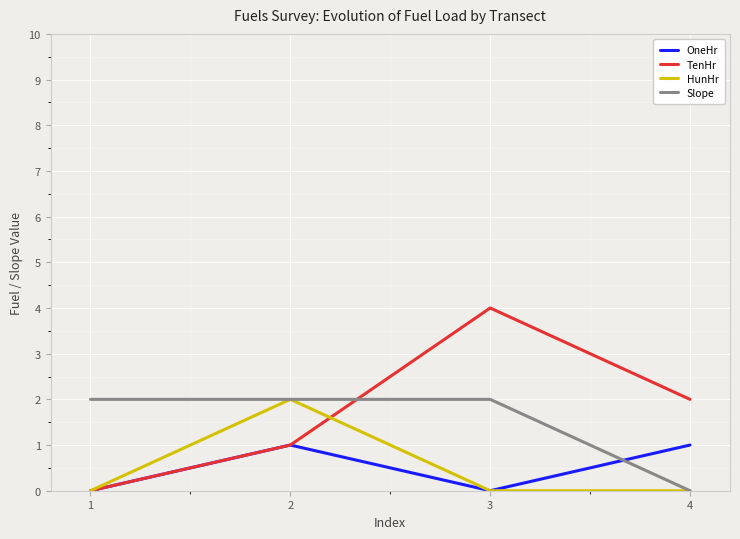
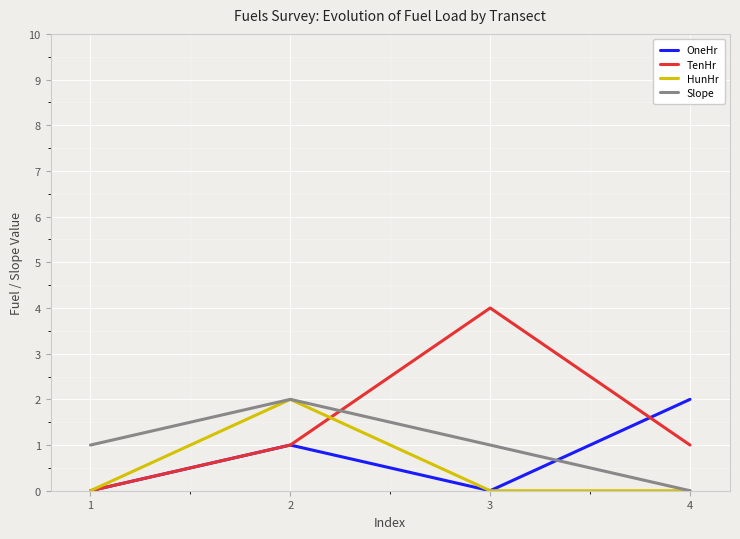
Slope, 1: 2 -> 1
Slope, 3: 2 -> 1
OneHr, 4: 1 -> 2
TenHr, 4: 2 -> 1
